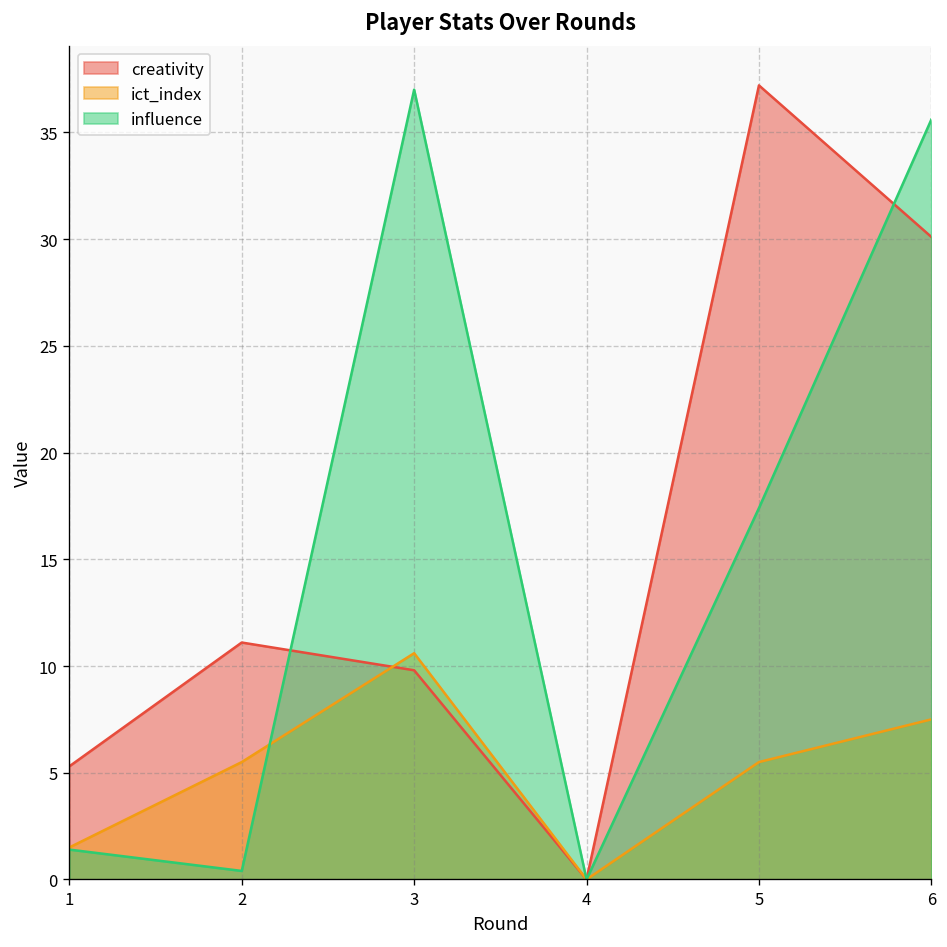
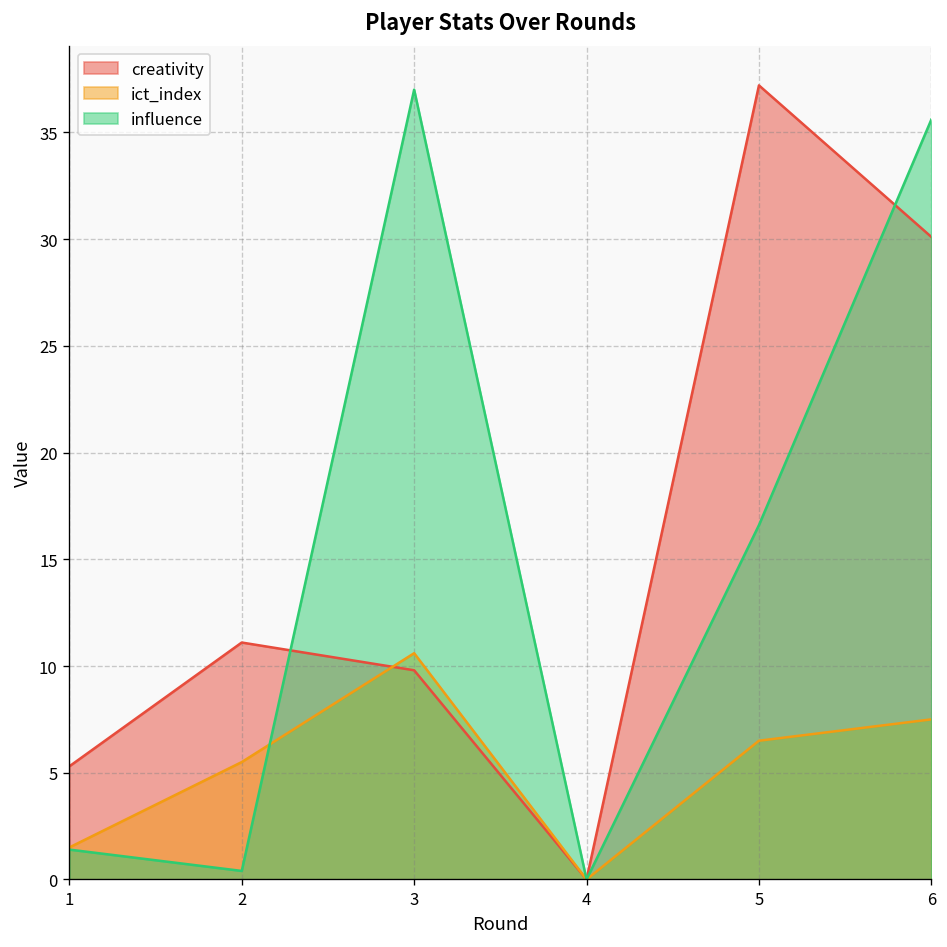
ict_index, 5: 5.5 -> 6.5
influence, 5: 17.4 -> 16.6
